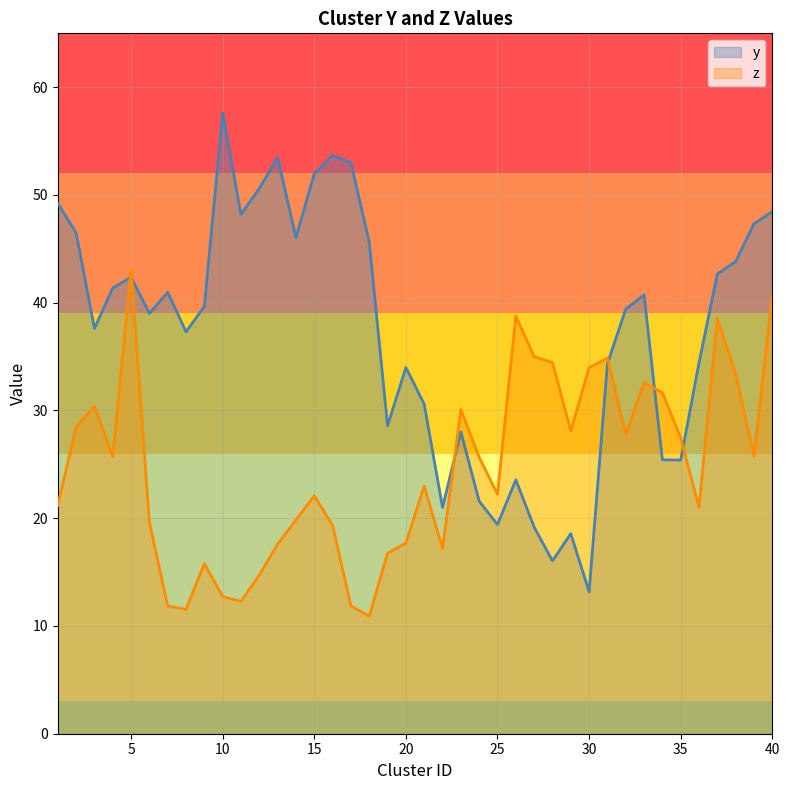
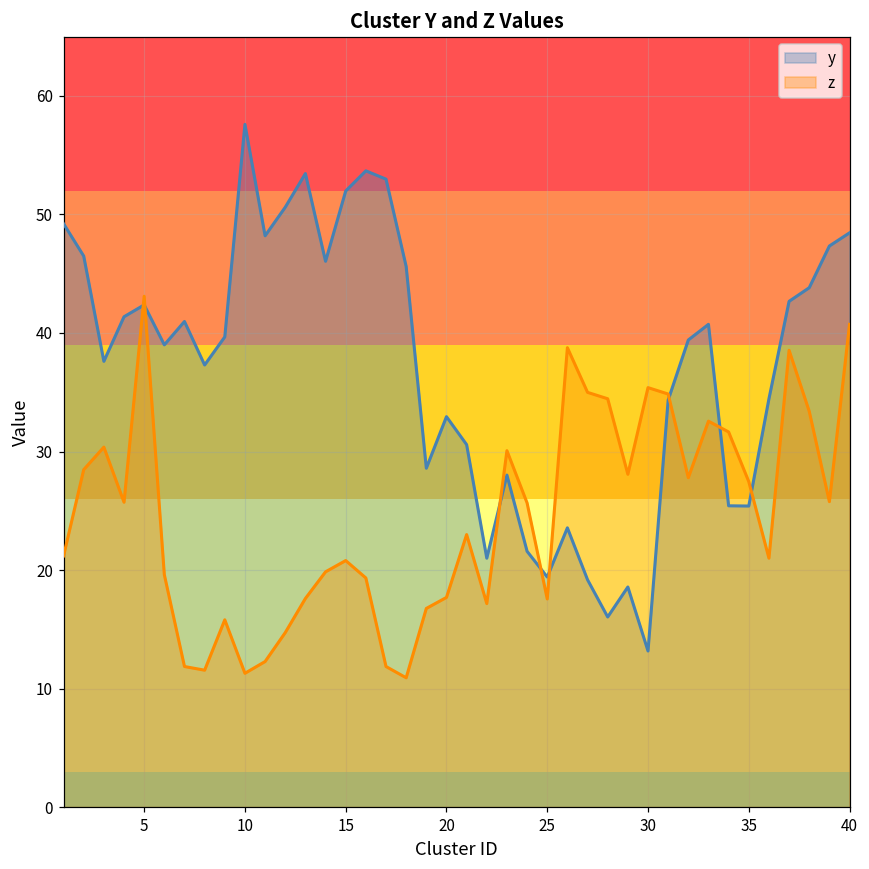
z, 10: 12.7 -> 11.3
z, 15: 22.1 -> 20.8
y, 20: 34.0 -> 32.9
z, 25: 22.2 -> 17.6
z, 30: 34.0 -> 35.4
